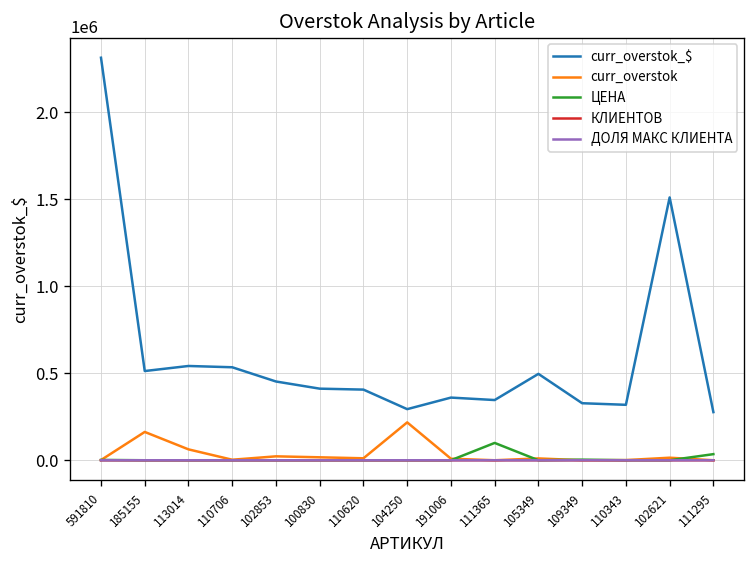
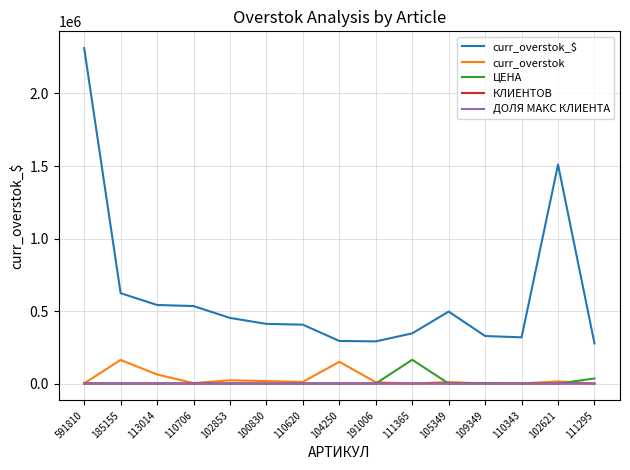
curr_overstok_$, 185155: 510000 -> 620000
curr_overstok, 104250: 220000 -> 150000
curr_overstok_$, 191006: 360000 -> 290000
ЦЕНА, 111365: 100000 -> 160000
